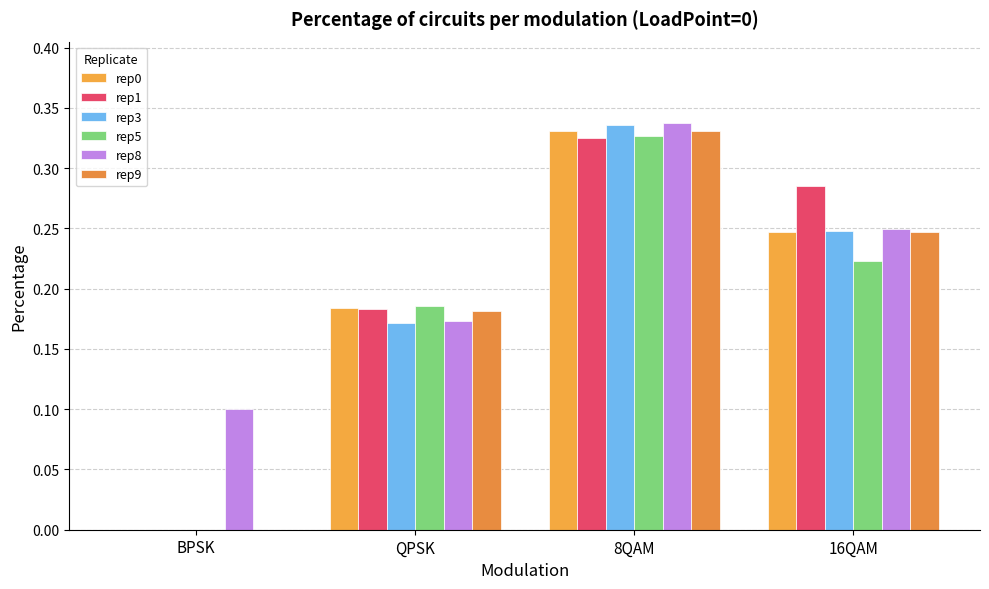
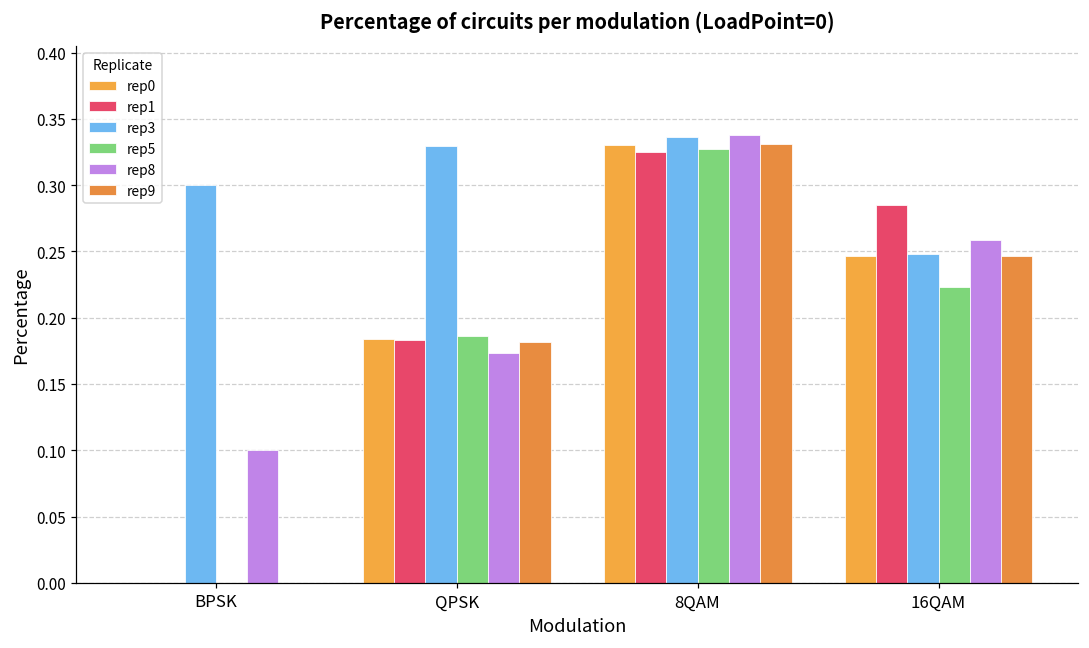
rep3, BPSK: 0.0 -> 0.3
rep3, QPSK: 0.172 -> 0.330
rep8, 16QAM: 0.250 -> 0.259
